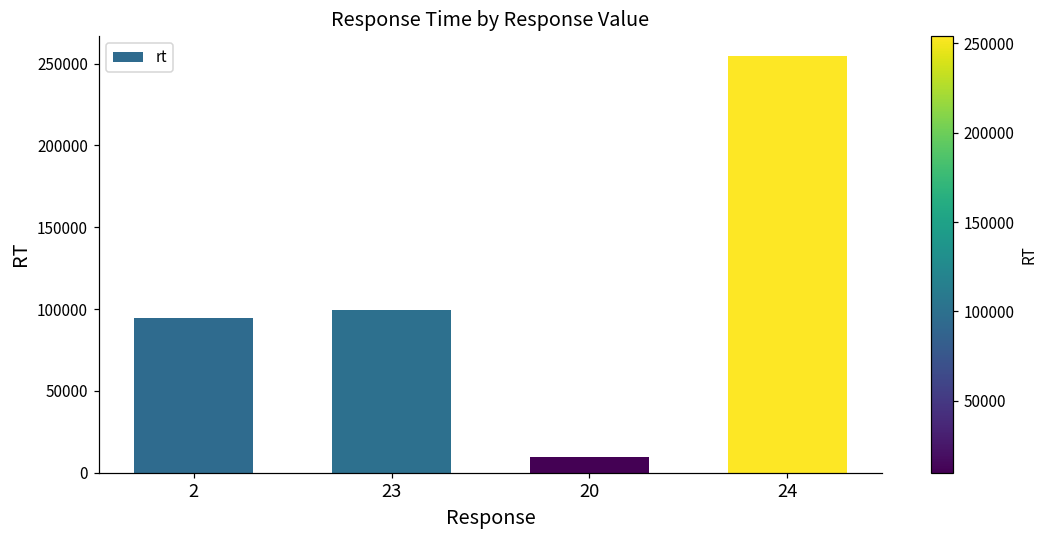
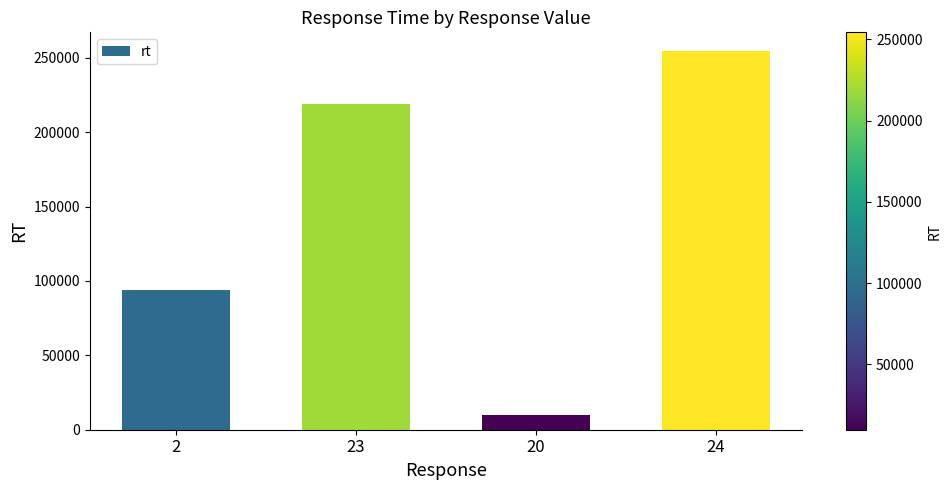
23: 99000 -> 219000
